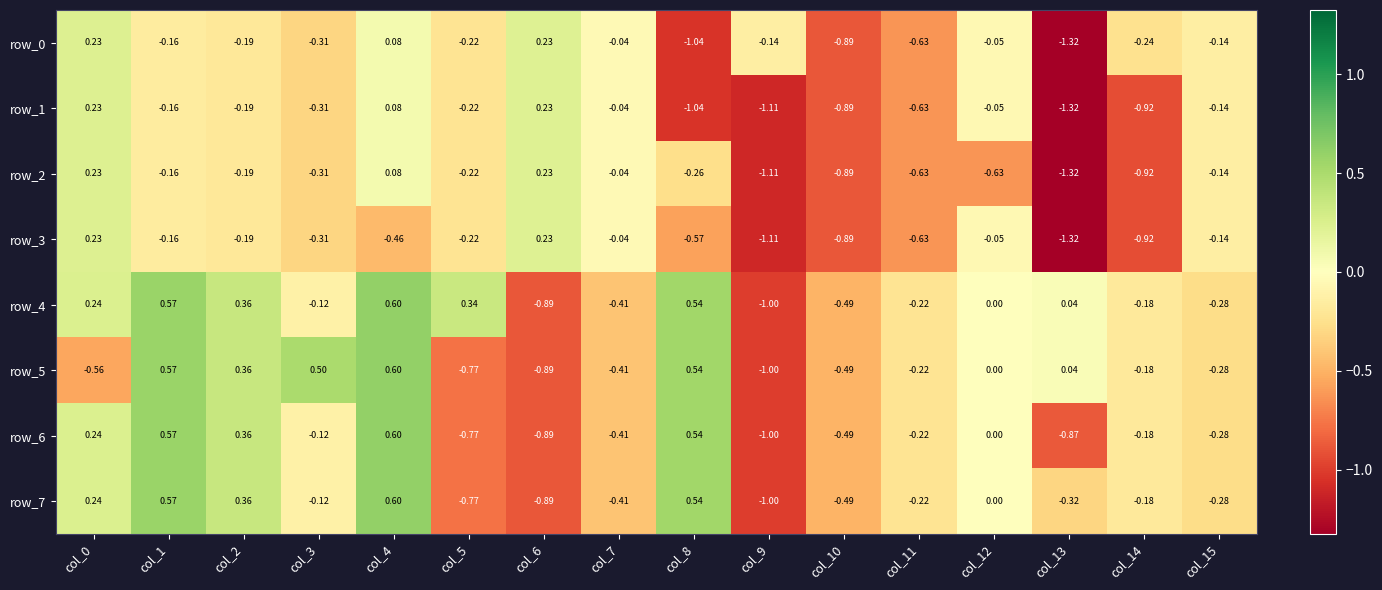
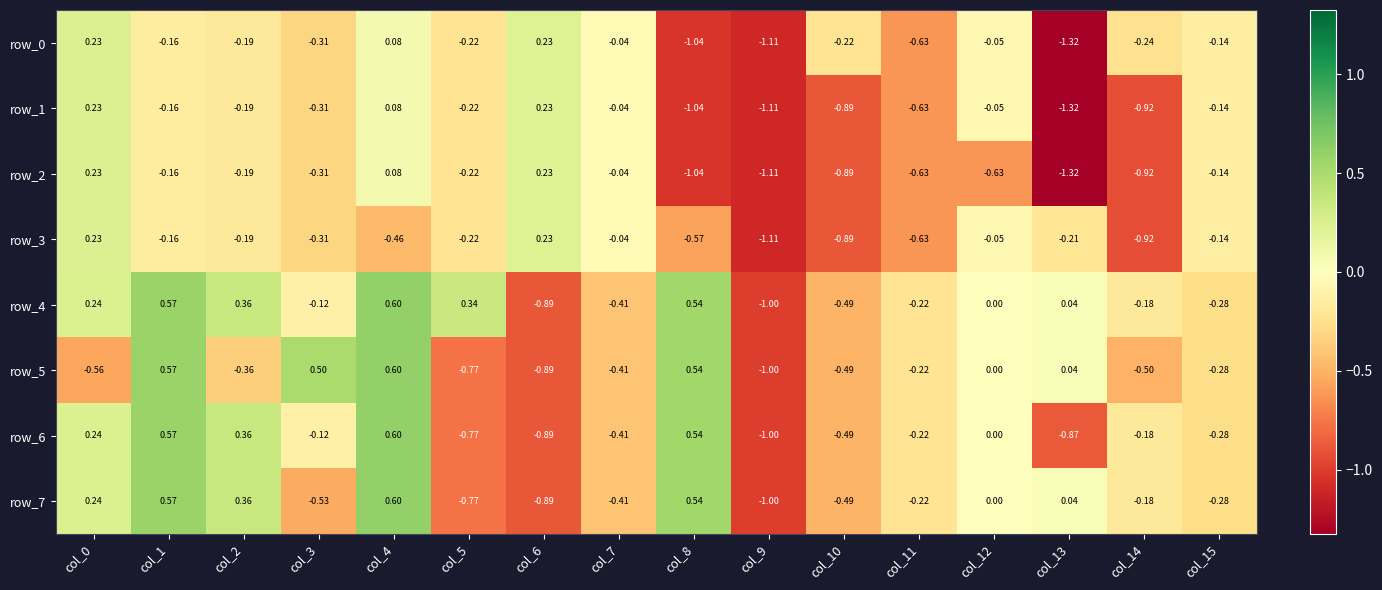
row_0, col_9: -0.14 -> -1.11
row_0, col_10: -0.89 -> -0.22
row_2, col_8: -0.26 -> -1.04
row_3, col_13: -1.32 -> -0.21
row_5, col_2: 0.36 -> -0.36
row_5, col_14: -0.18 -> -0.50
row_7, col_3: -0.12 -> -0.53
row_7, col_13: -0.32 -> 0.04
